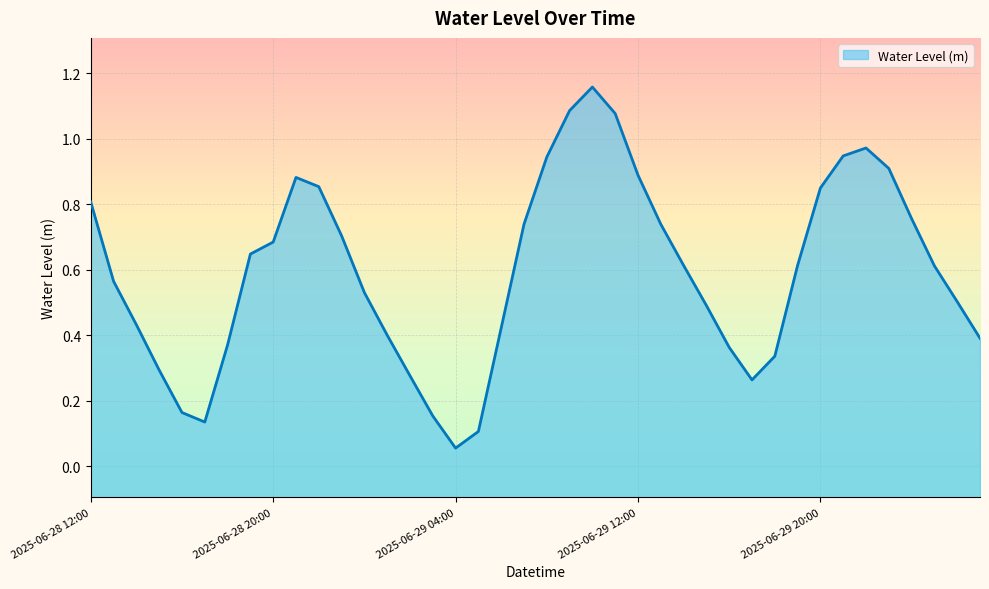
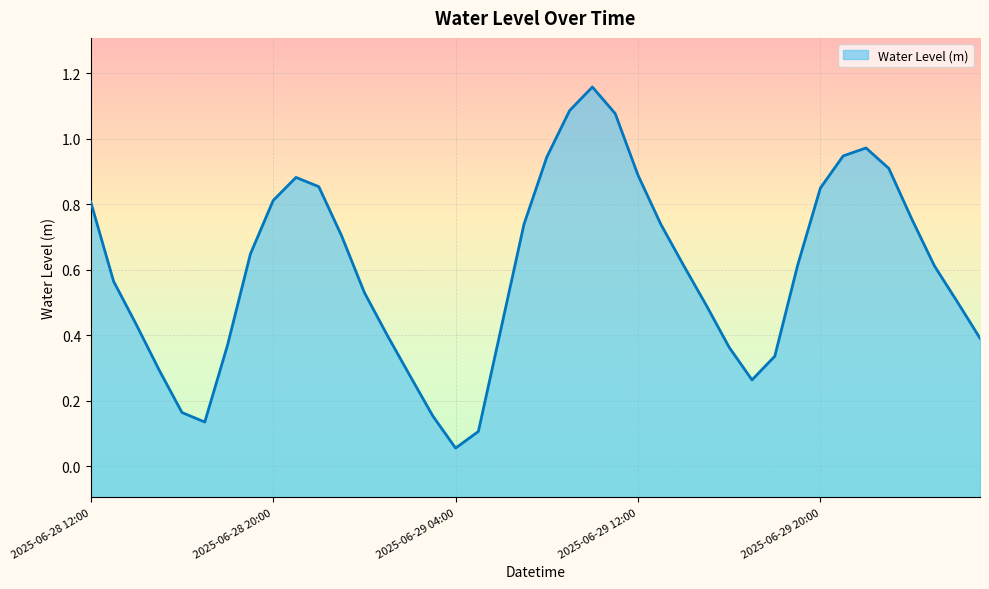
2025-06-28 20:00: 0.68 -> 0.81
